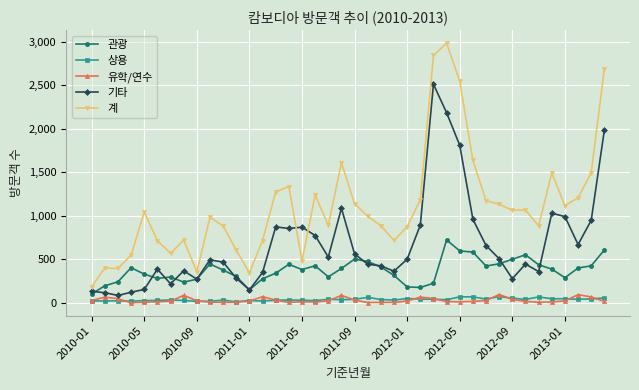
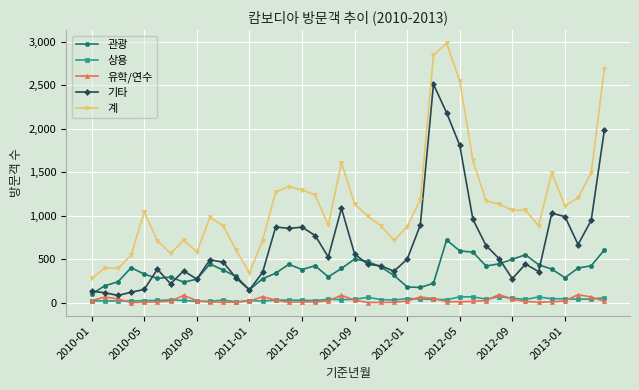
계, 2010-01: 200 -> 300
계, 2010-09: 400 -> 600
계, 2011-05: 500 -> 1,300
